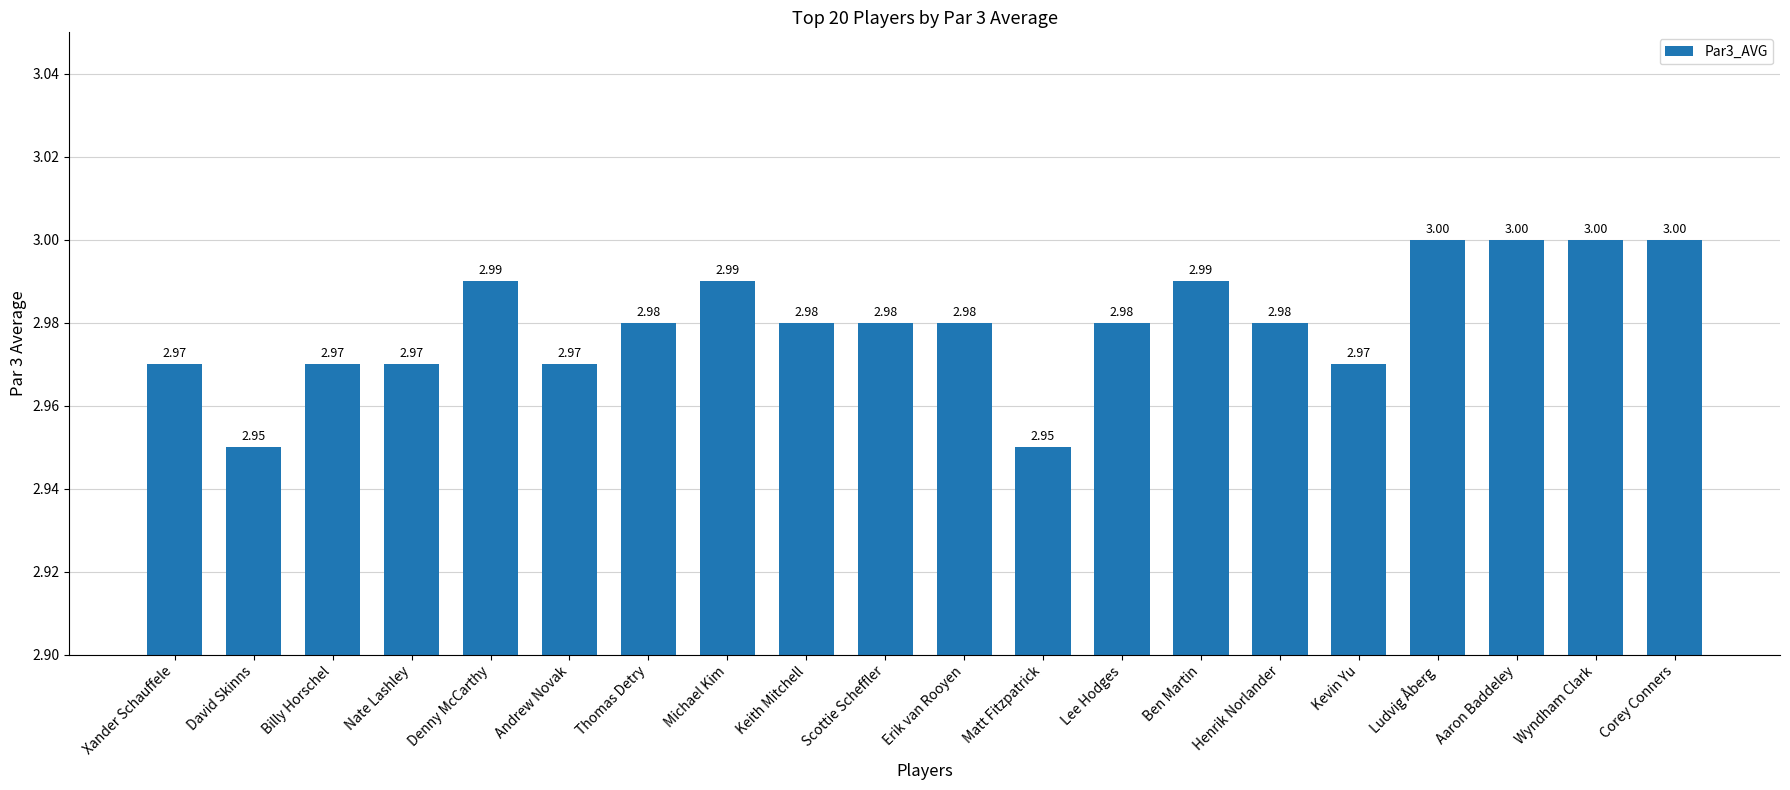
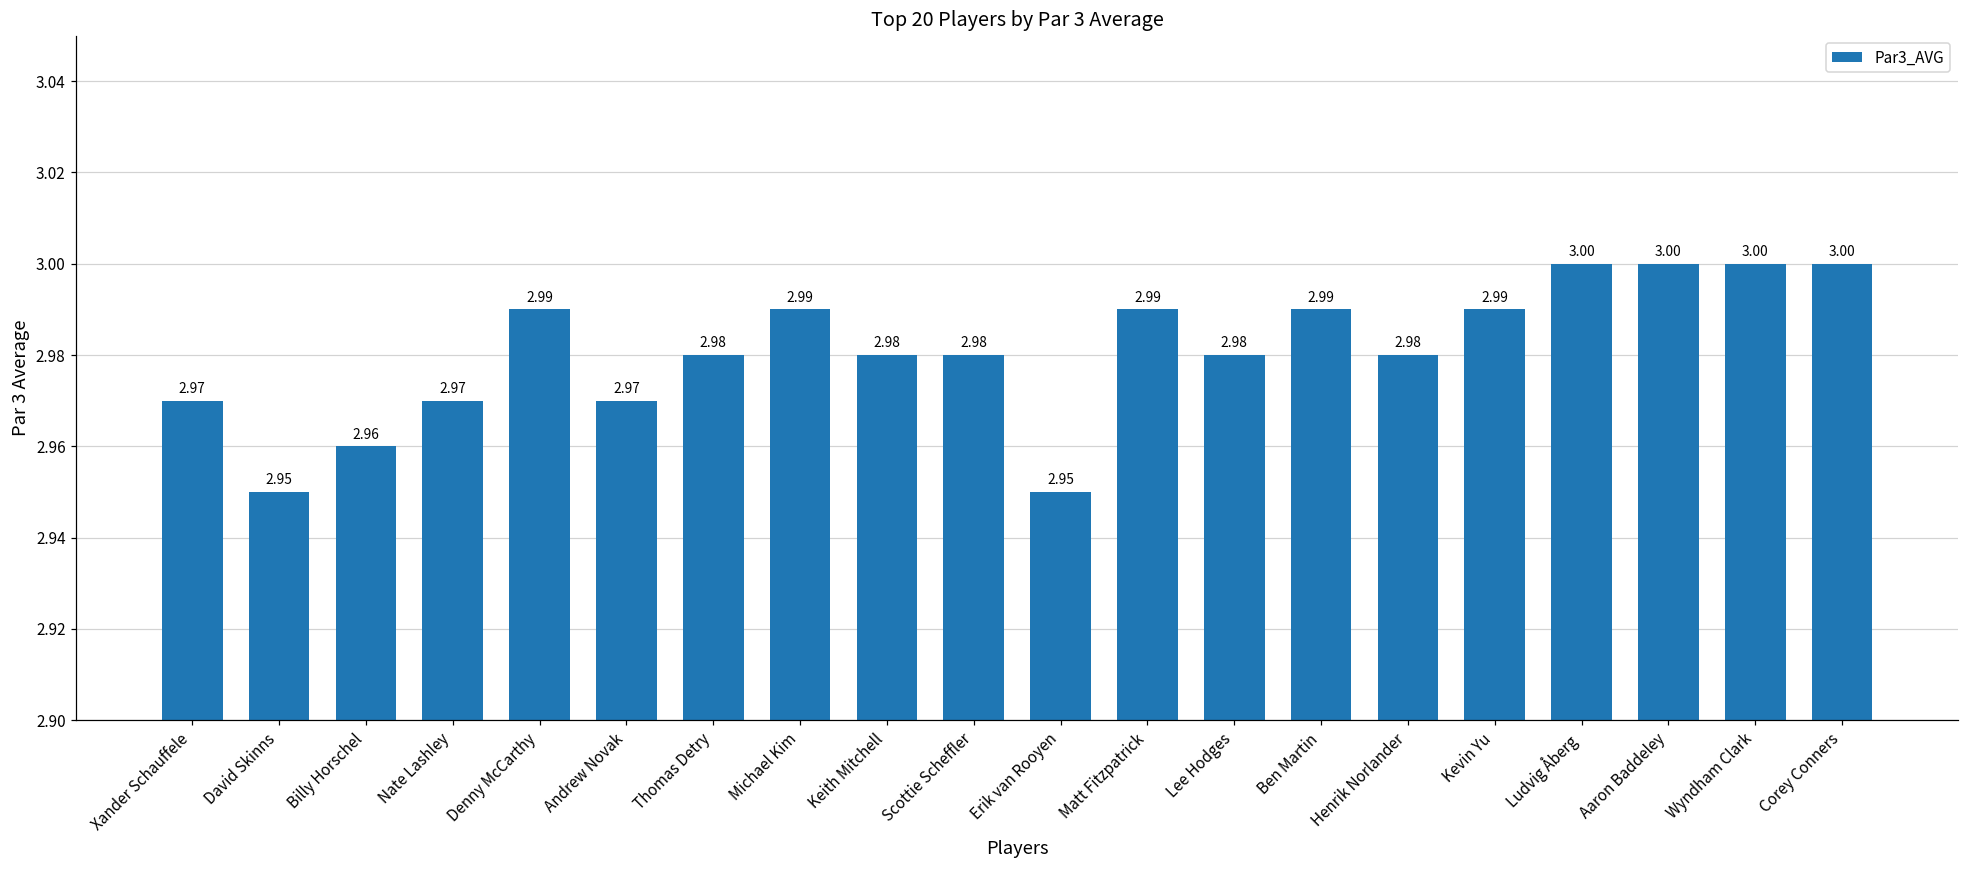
Billy Horschel: 2.97 -> 2.96
Erik van Rooyen: 2.98 -> 2.95
Matt Fitzpatrick: 2.95 -> 2.99
Kevin Yu: 2.97 -> 2.99
